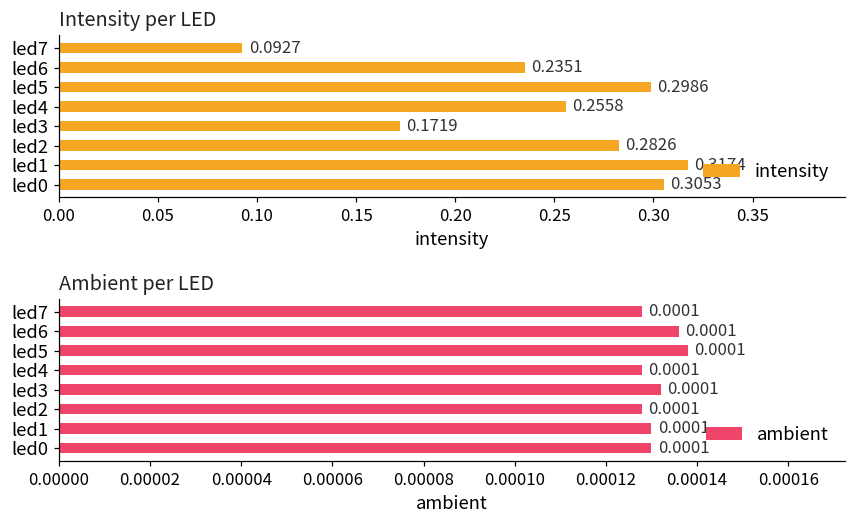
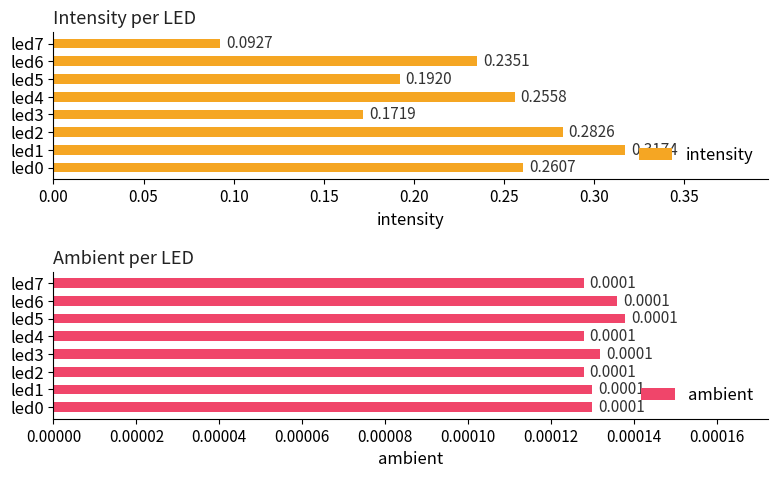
Intensity per LED, led5: 0.2986 -> 0.1920
Intensity per LED, led0: 0.3053 -> 0.2607
